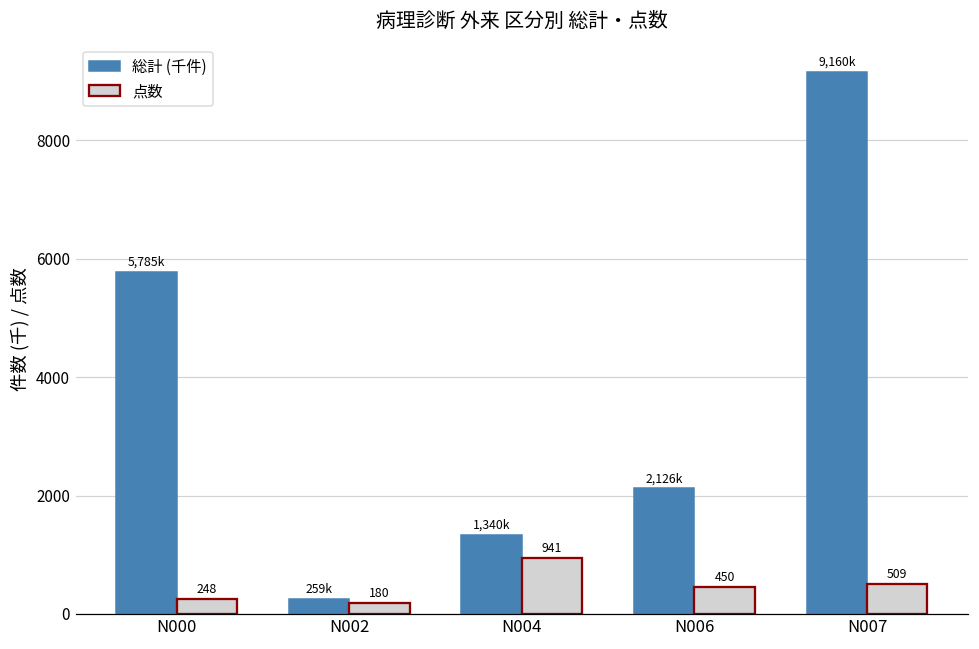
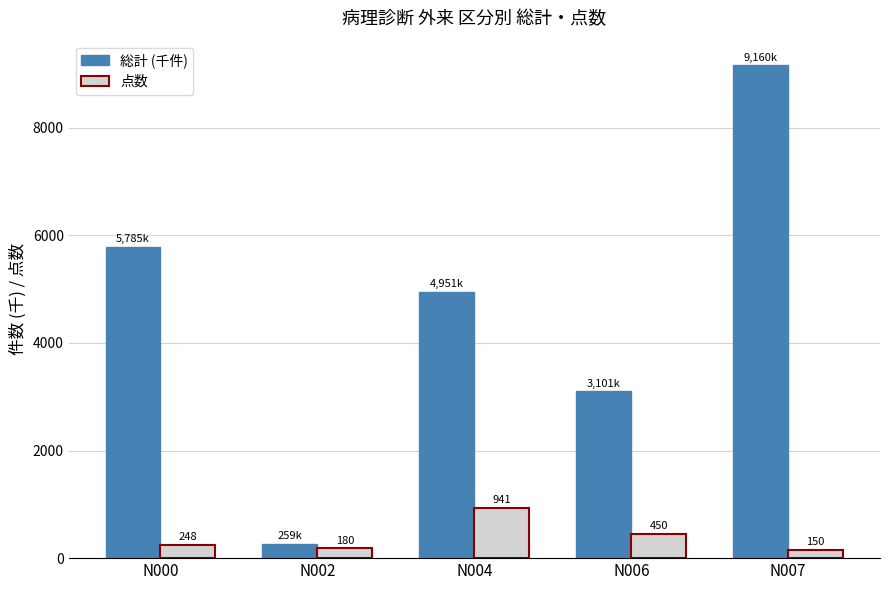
総計 (千件), N004: 1,340k -> 4,951k
総計 (千件), N006: 2,126k -> 3,101k
点数, N007: 509 -> 150
